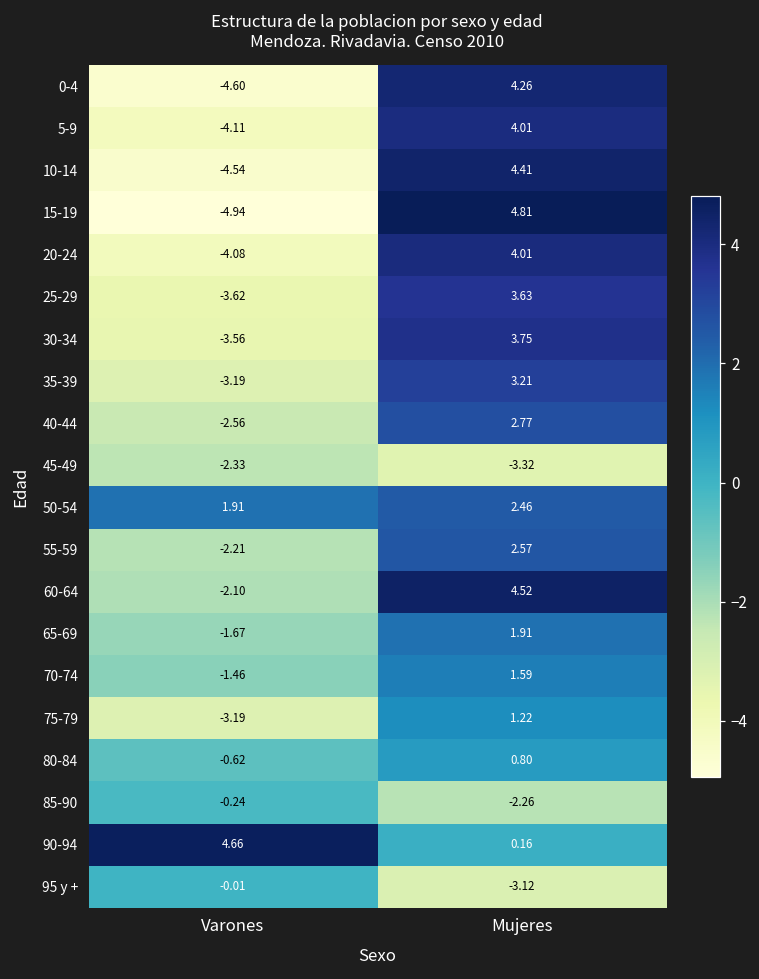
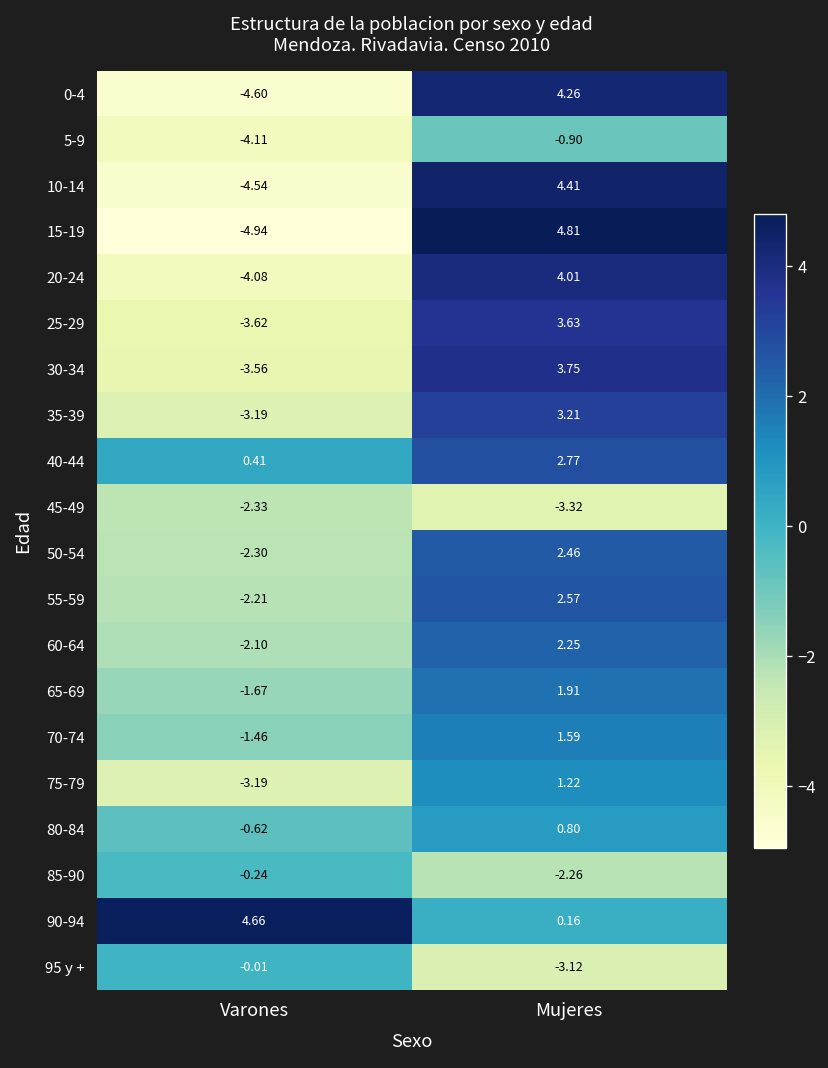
5-9, Mujeres: 4.01 -> -0.90
40-44, Varones: -2.56 -> 0.41
50-54, Varones: 1.91 -> -2.30
60-64, Mujeres: 4.52 -> 2.25
